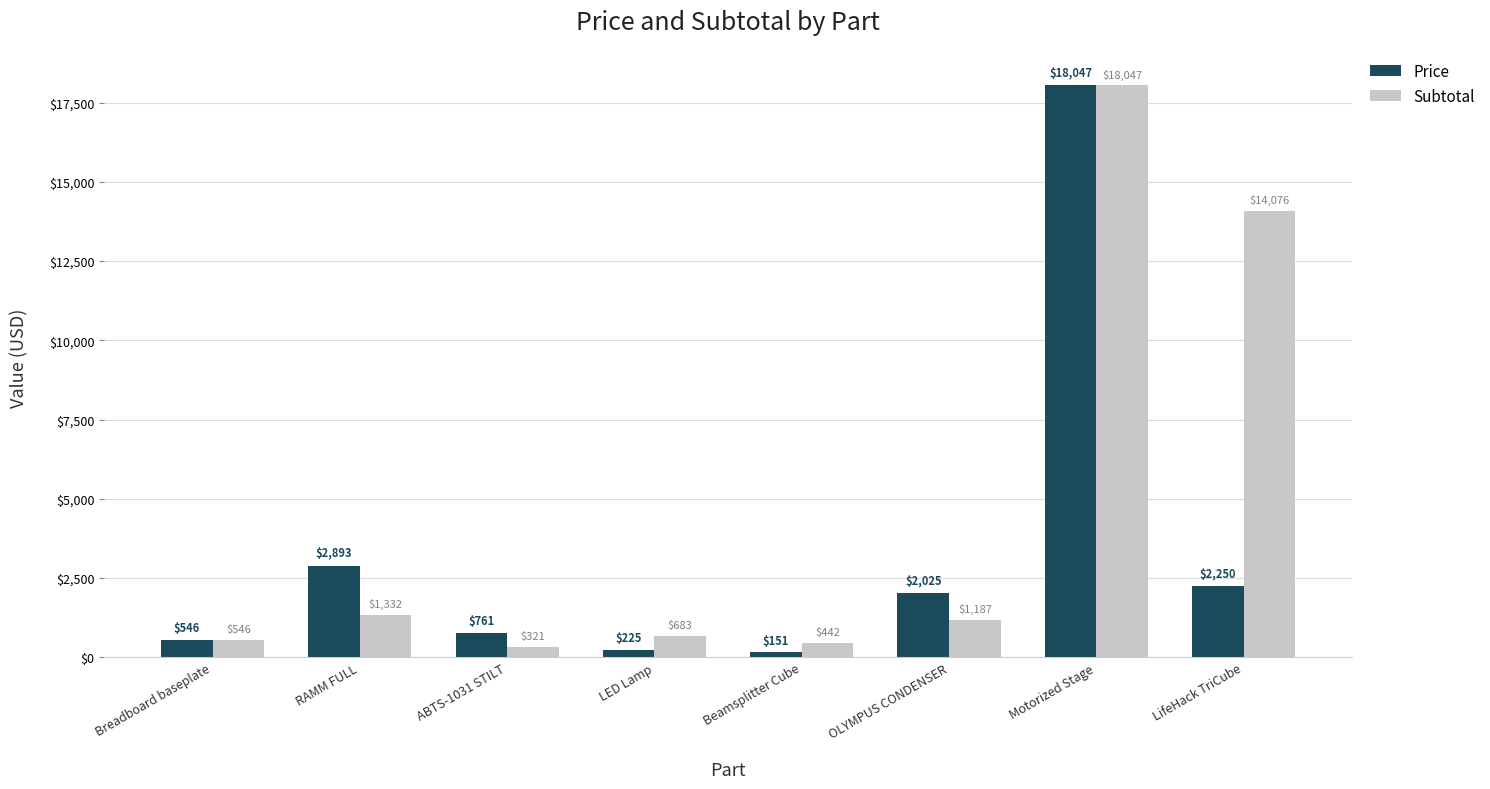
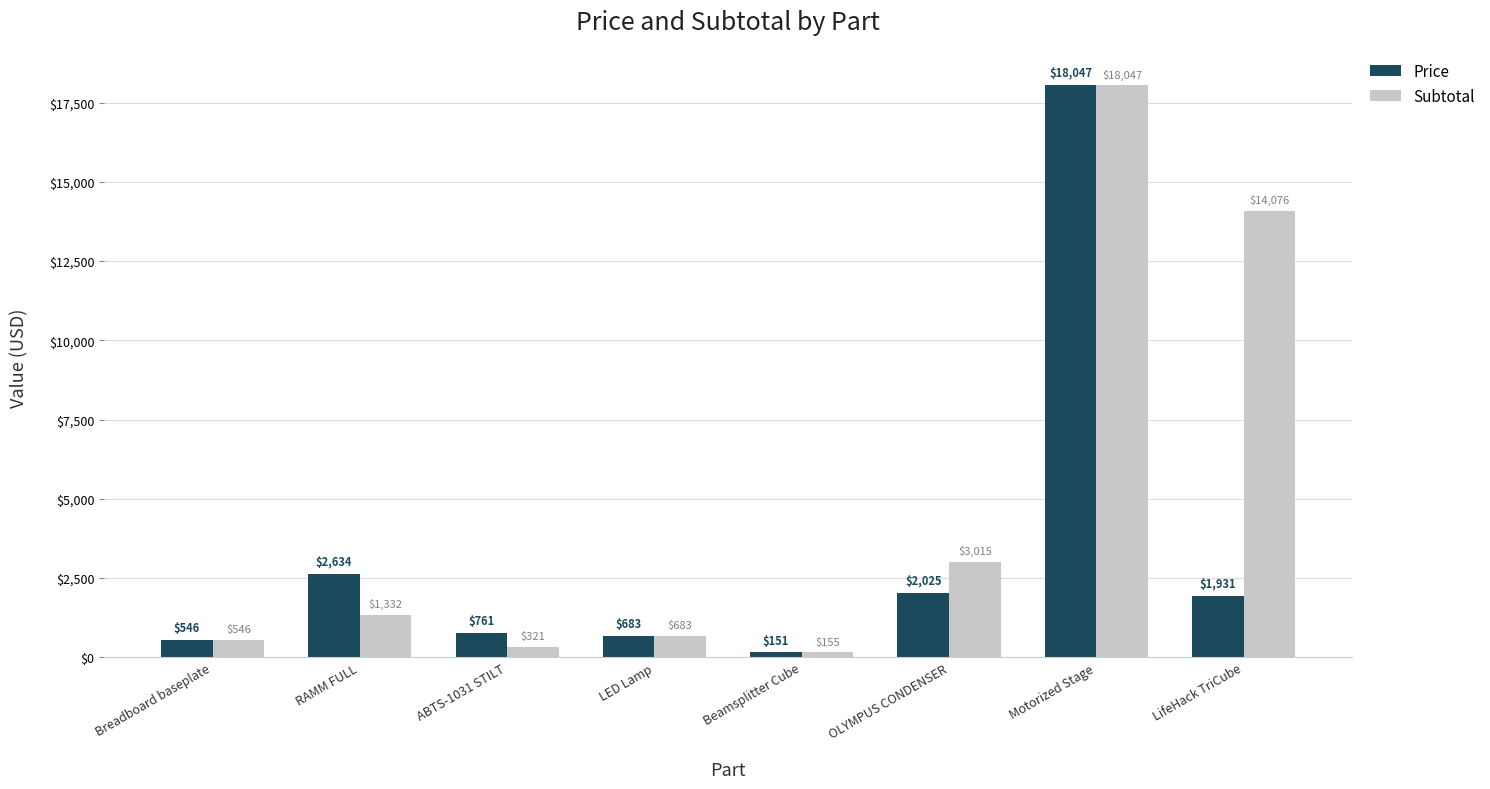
Price, RAMM FULL: $2,893 -> $2,634
Price, LED Lamp: $225 -> $683
Subtotal, Beamsplitter Cube: $442 -> $155
Subtotal, OLYMPUS CONDENSER: $1,187 -> $3,015
Price, LifeHack TriCube: $2,250 -> $1,931
